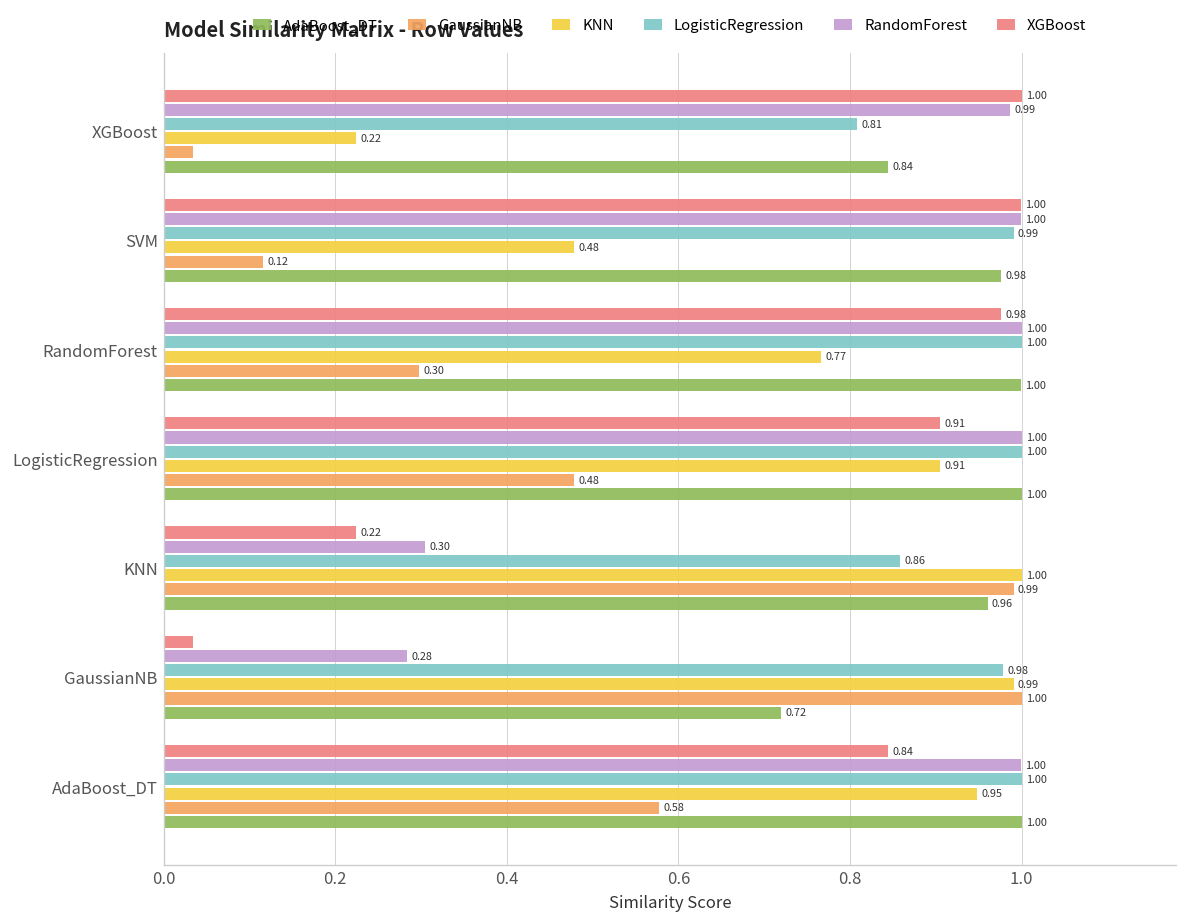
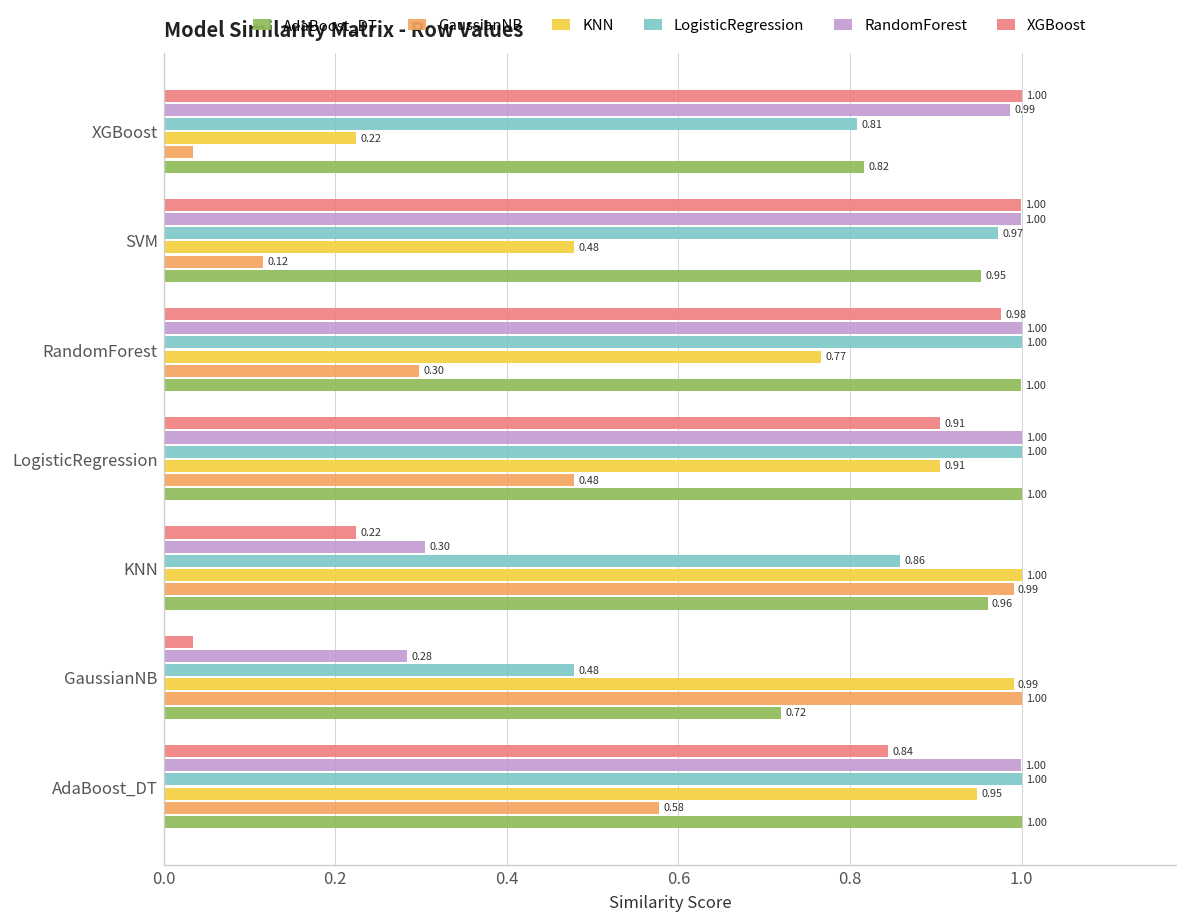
AdaBoost_DT, XGBoost: 0.84 -> 0.82
LogisticRegression, SVM: 0.99 -> 0.97
AdaBoost_DT, SVM: 0.98 -> 0.95
LogisticRegression, GaussianNB: 0.98 -> 0.48
